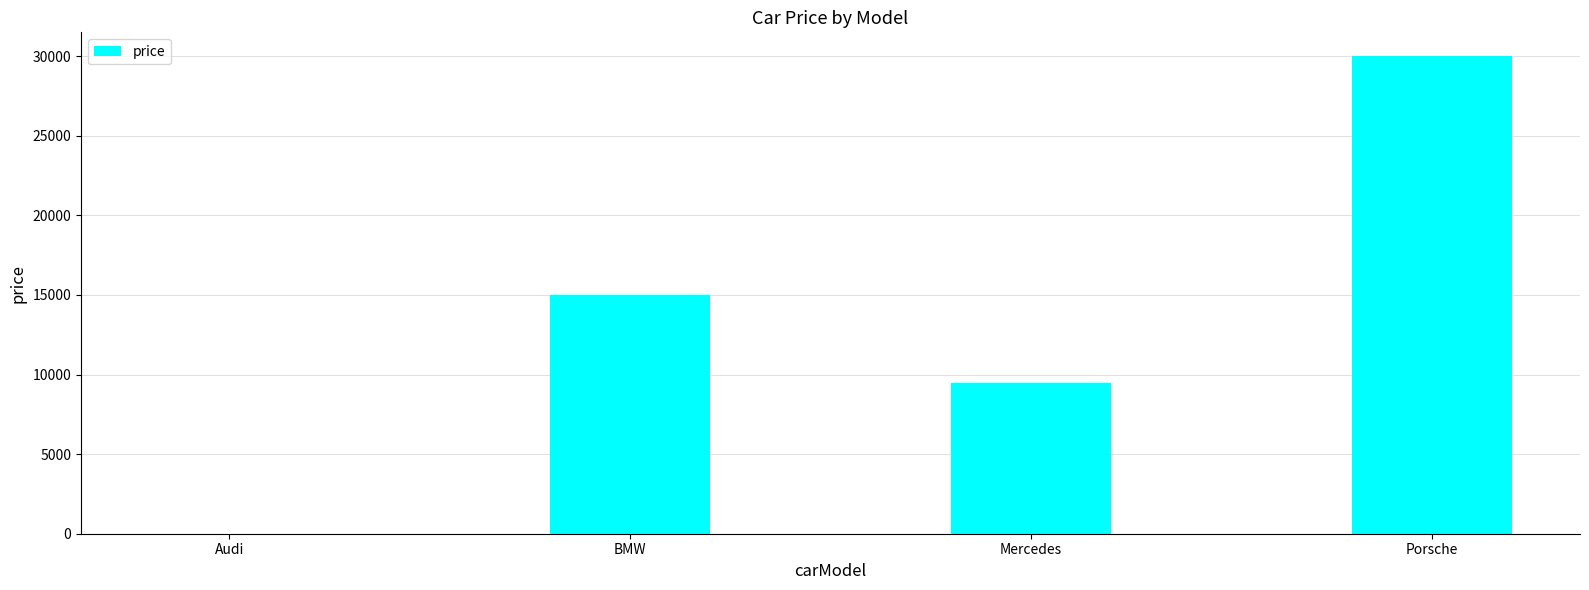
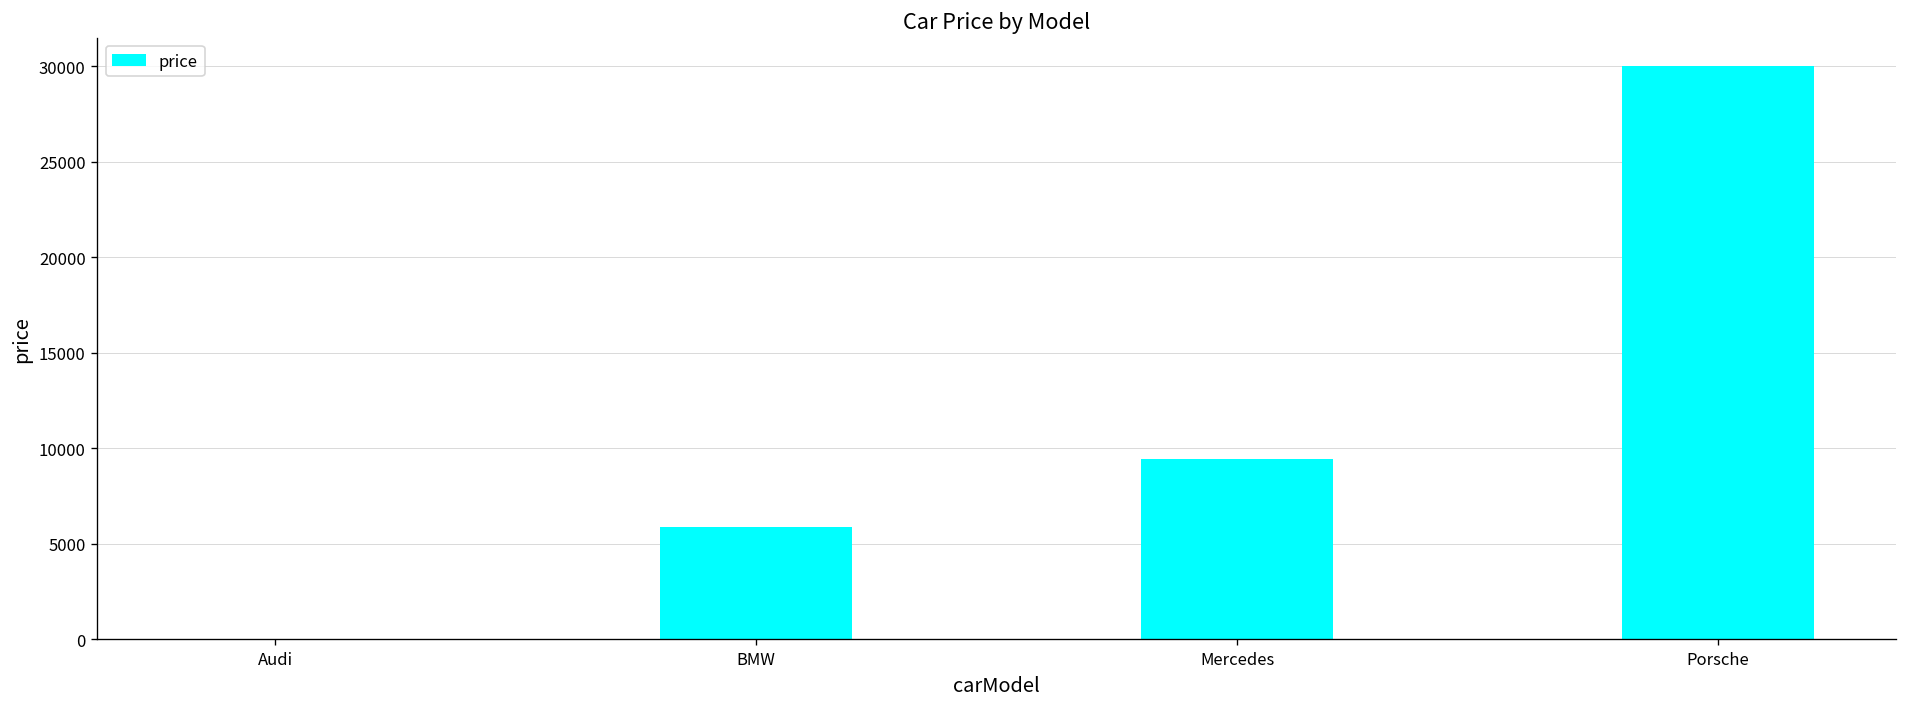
BMW: 15000 -> 5900
